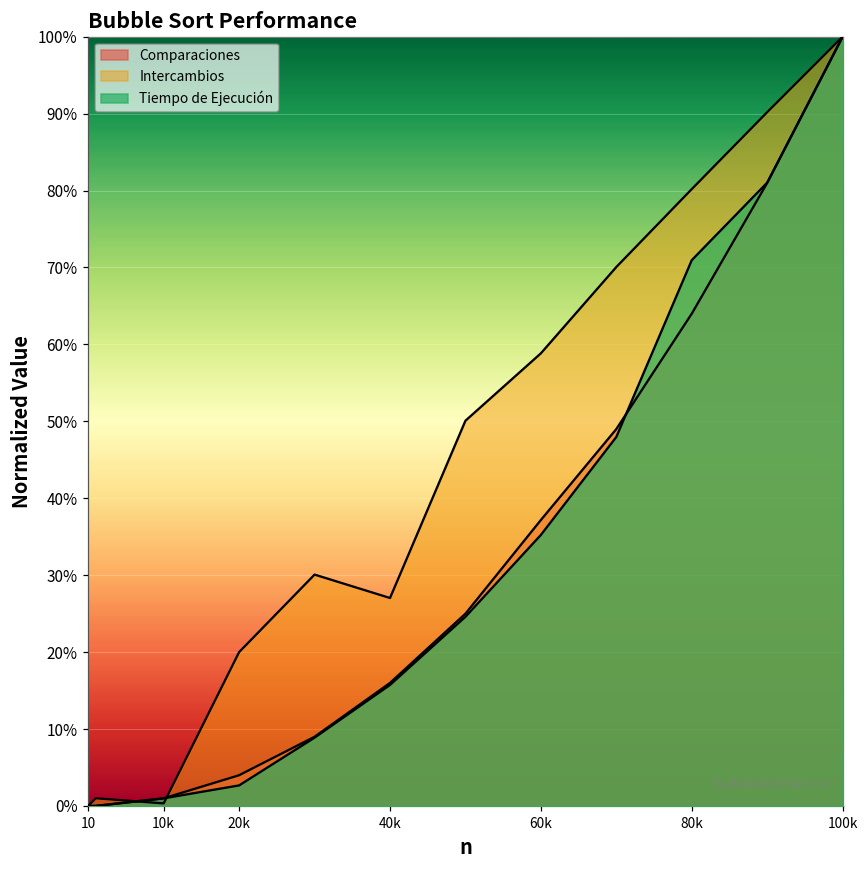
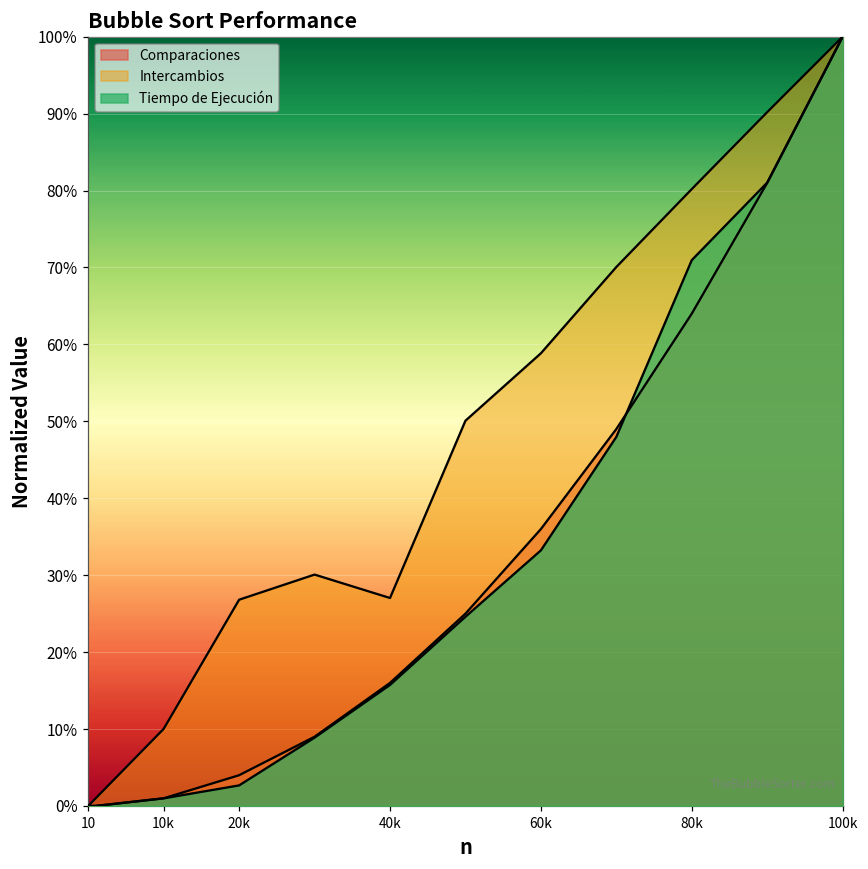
Intercambios, 10k: 0% -> 10%
Intercambios, 20k: 20% -> 27%
Comparaciones, 60k: 37% -> 36%
Tiempo de Ejecución, 60k: 35% -> 33%
